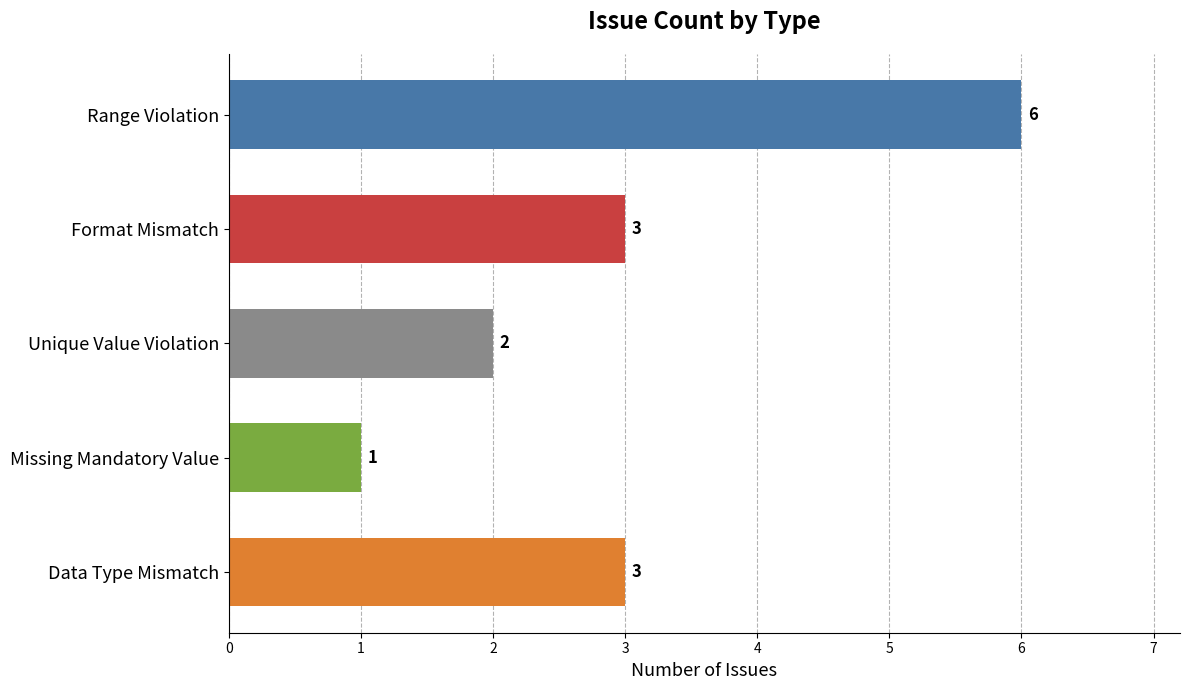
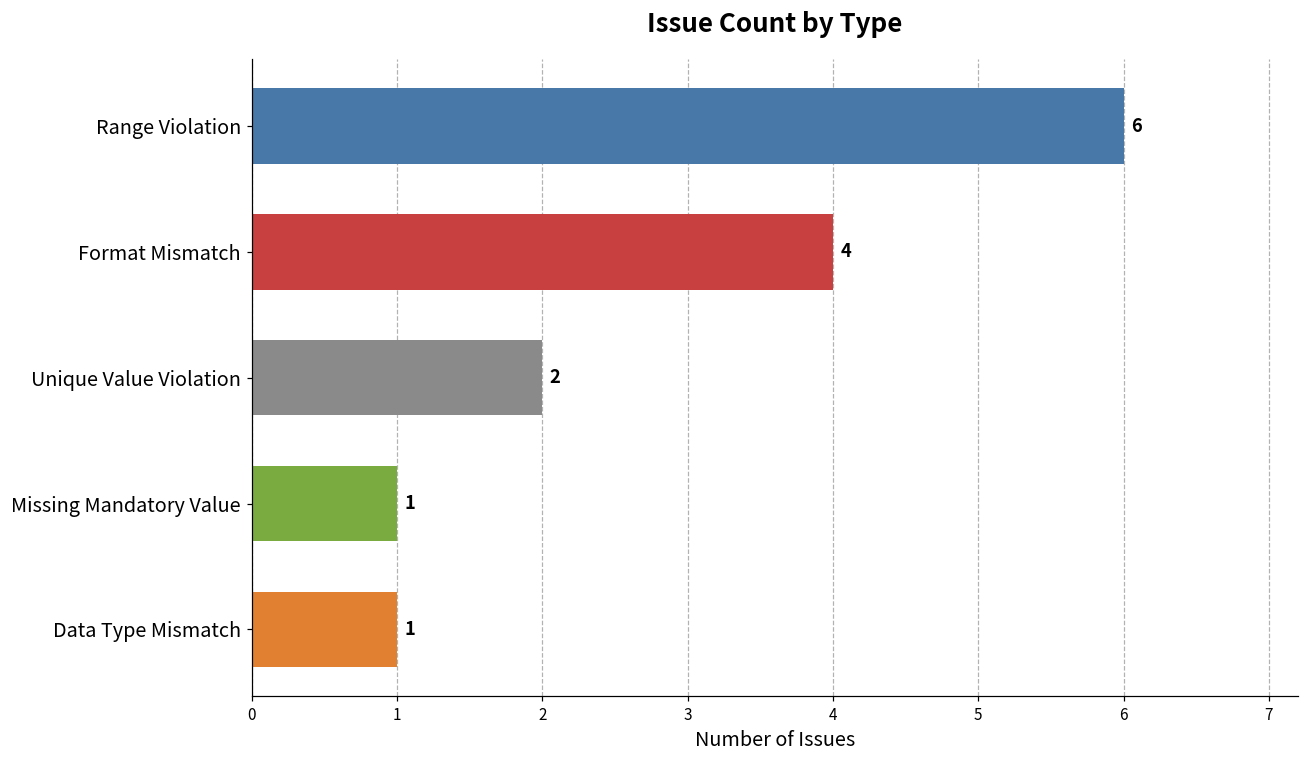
Format Mismatch: 3 -> 4
Data Type Mismatch: 3 -> 1
